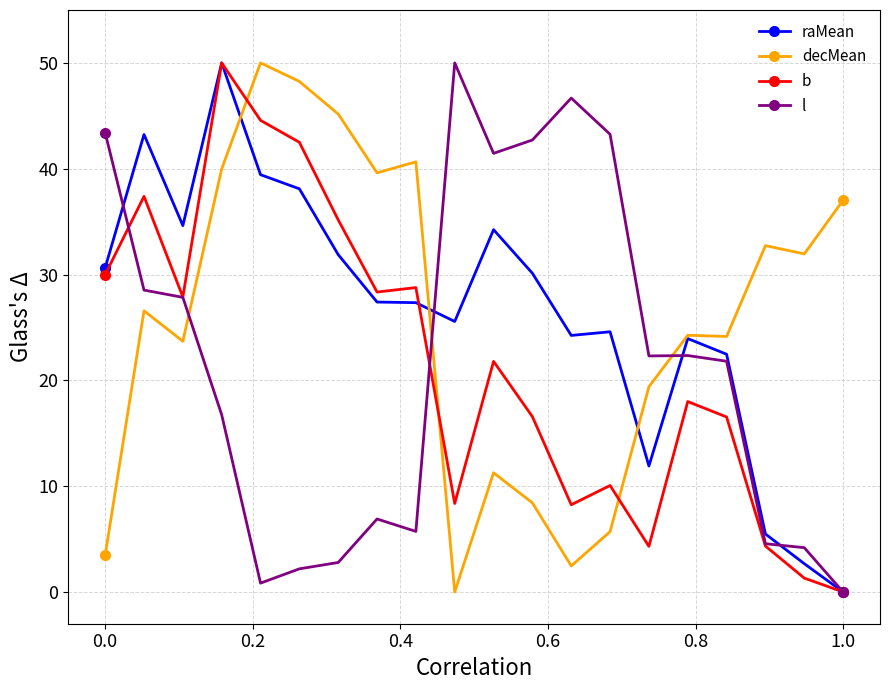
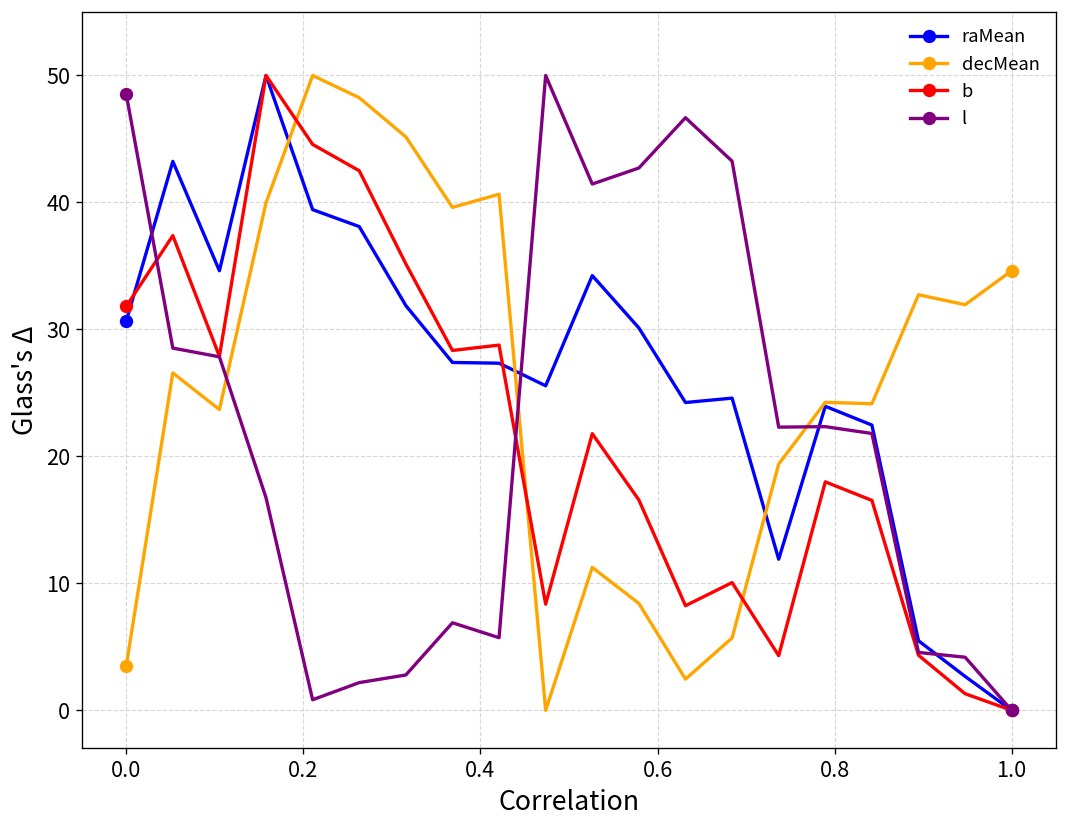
b, 0.0: 30.0 -> 31.8
l, 0.0: 43.4 -> 48.5
decMean, 1.0: 37.0 -> 34.6
